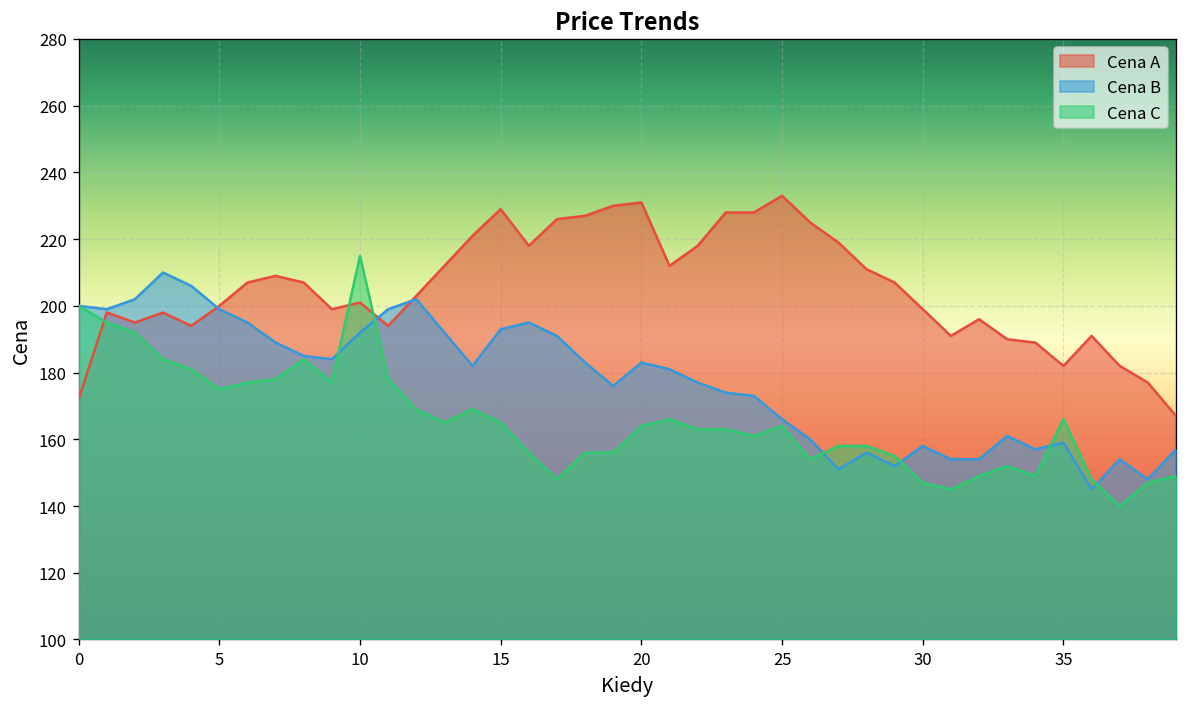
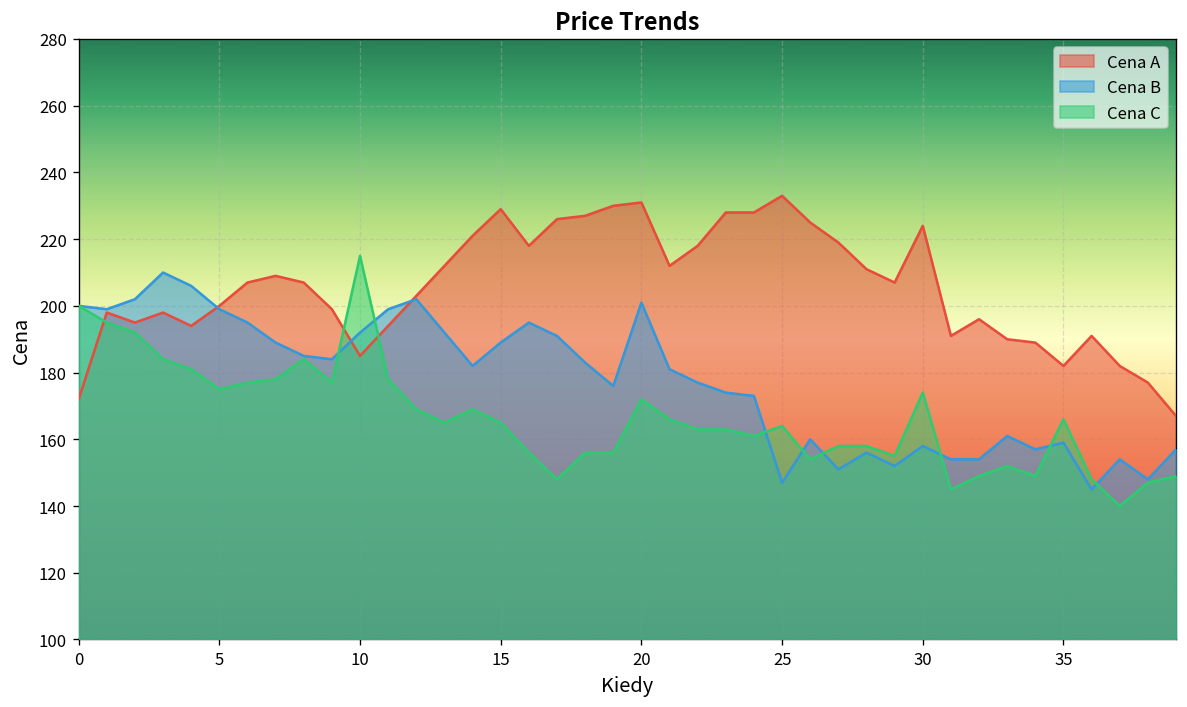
Cena A, 10: 201 -> 185
Cena B, 15: 193 -> 189
Cena B, 20: 183 -> 201
Cena C, 20: 164 -> 172
Cena B, 25: 166 -> 147
Cena A, 30: 199 -> 224
Cena C, 30: 147 -> 174
